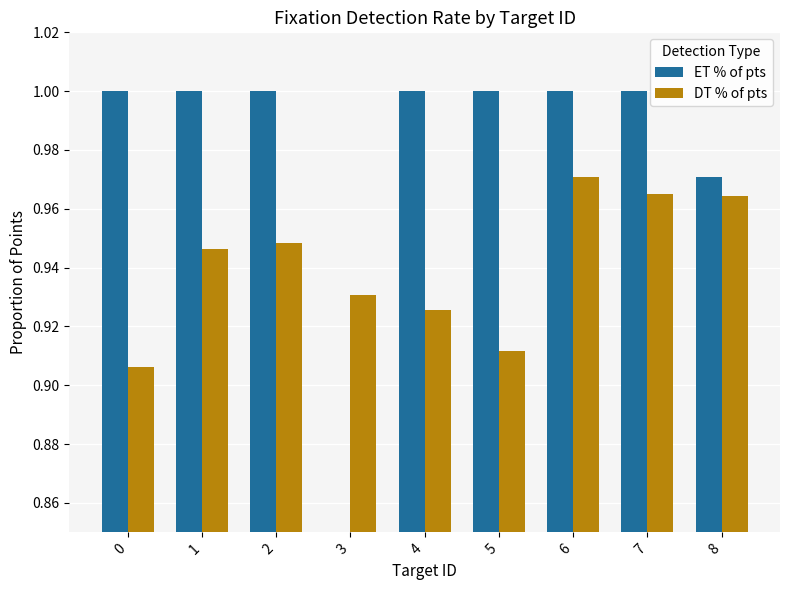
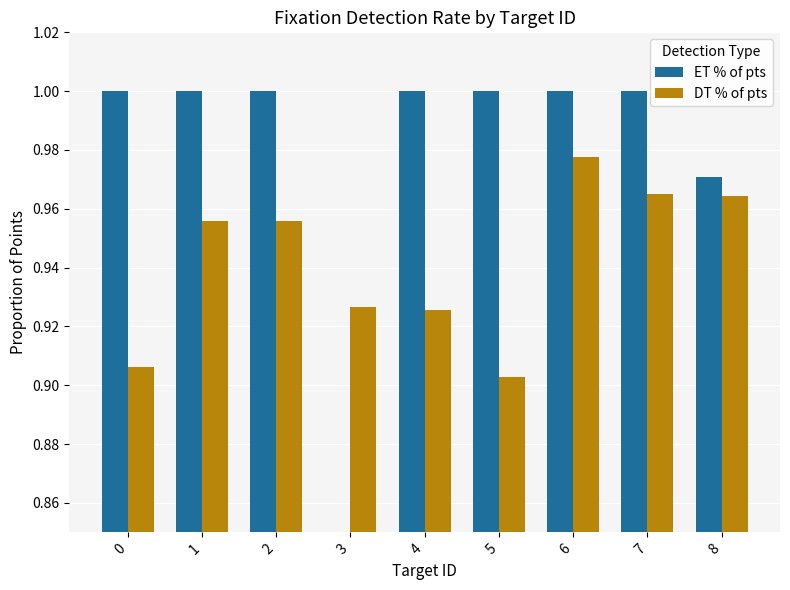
DT % of pts, 1: 0.946 -> 0.956
DT % of pts, 2: 0.948 -> 0.956
DT % of pts, 3: 0.931 -> 0.926
DT % of pts, 5: 0.912 -> 0.903
DT % of pts, 6: 0.971 -> 0.978
